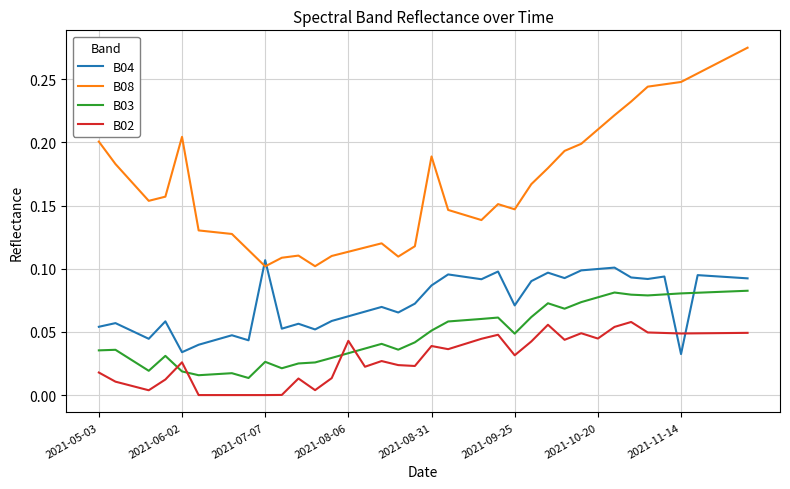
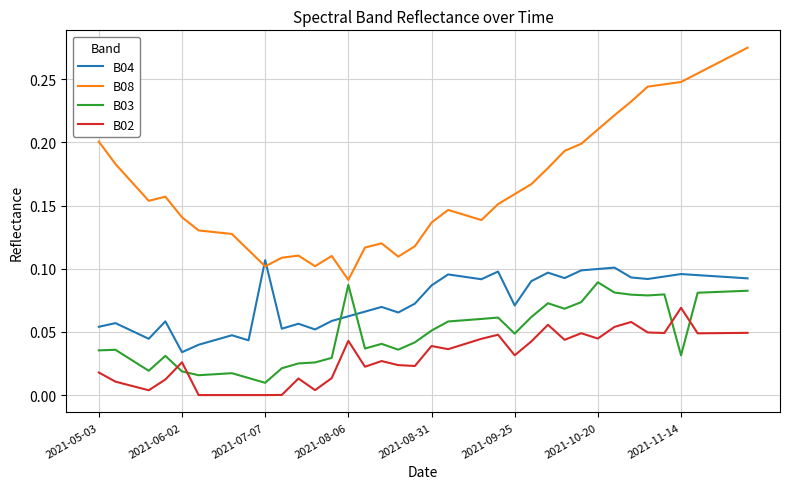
B08, 2021-06-02: 0.204 -> 0.141
B03, 2021-07-07: 0.026 -> 0.010
B08, 2021-08-06: 0.113 -> 0.091
B03, 2021-08-06: 0.033 -> 0.087
B08, 2021-08-31: 0.189 -> 0.137
B08, 2021-09-25: 0.147 -> 0.159
B03, 2021-10-20: 0.077 -> 0.089
B04, 2021-11-14: 0.033 -> 0.096
B03, 2021-11-14: 0.081 -> 0.032
B02, 2021-11-14: 0.049 -> 0.069
